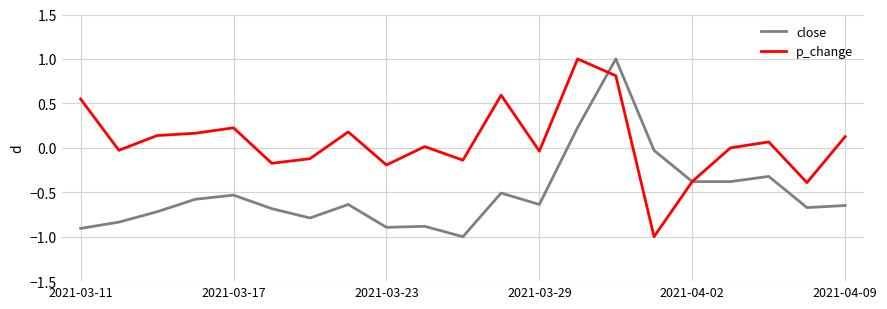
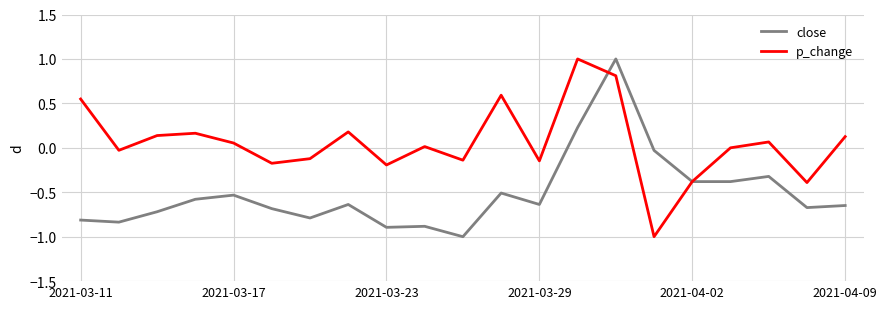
close, 2021-03-11: -0.9 -> -0.8
p_change, 2021-03-17: 0.2 -> 0.1
p_change, 2021-03-29: 0.0 -> -0.1
